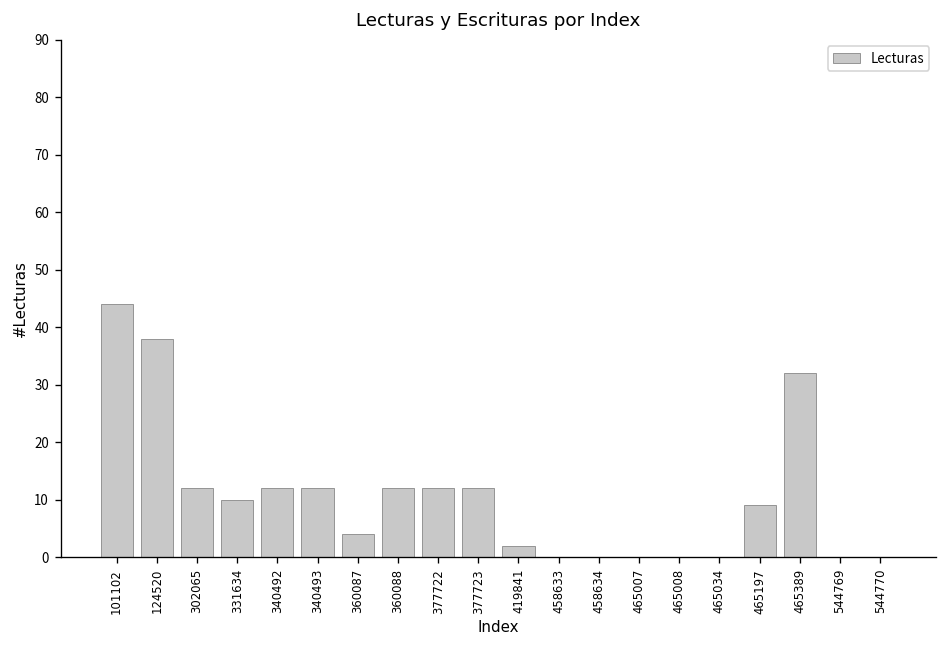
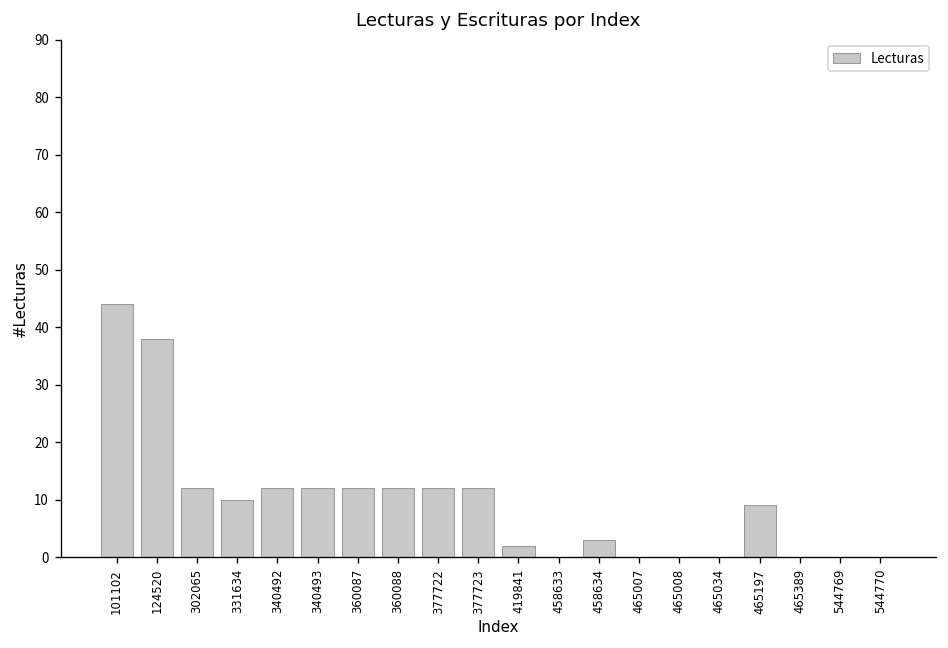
360087: 4 -> 12
458634: 0 -> 3
465389: 32 -> 0
